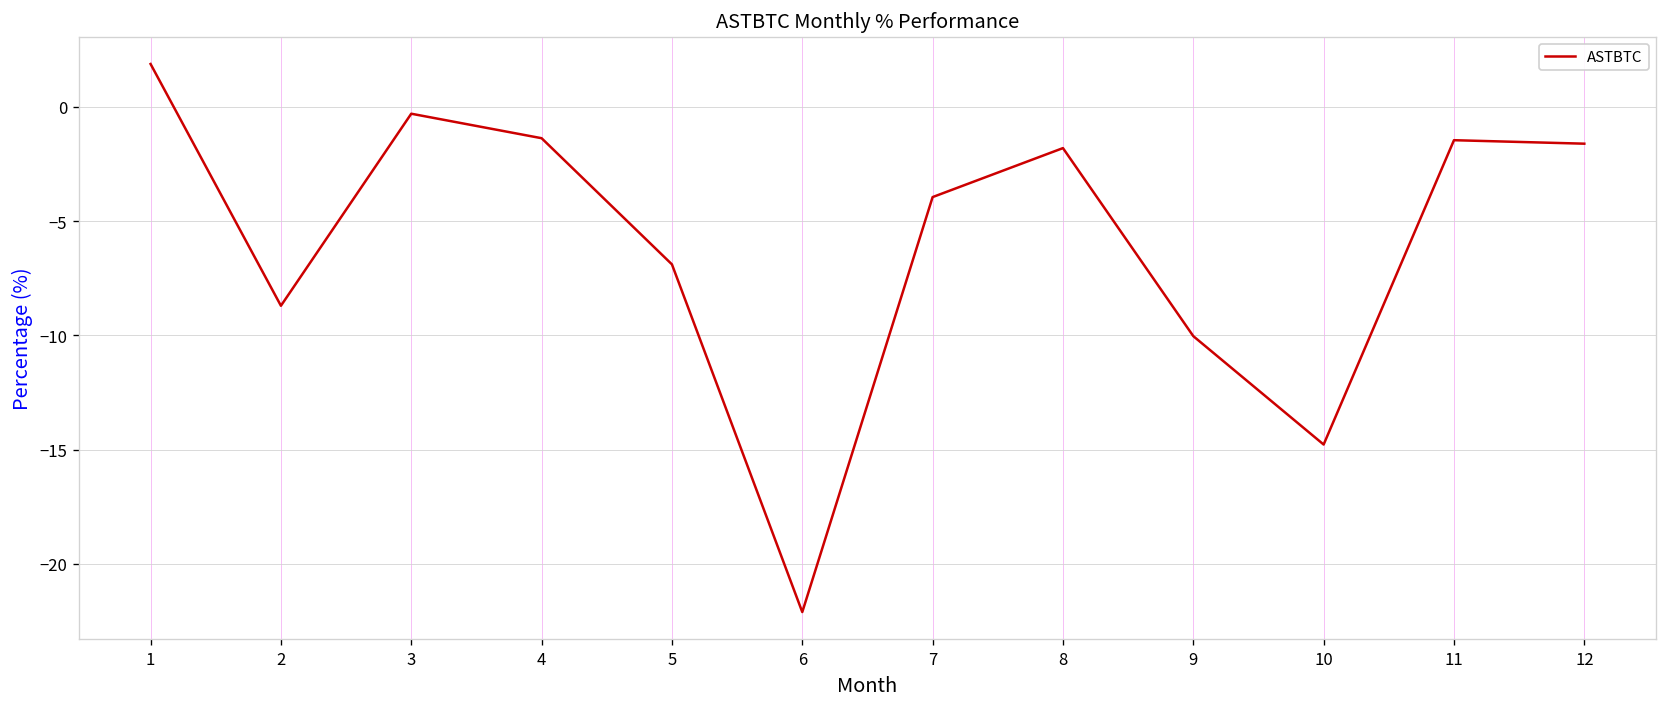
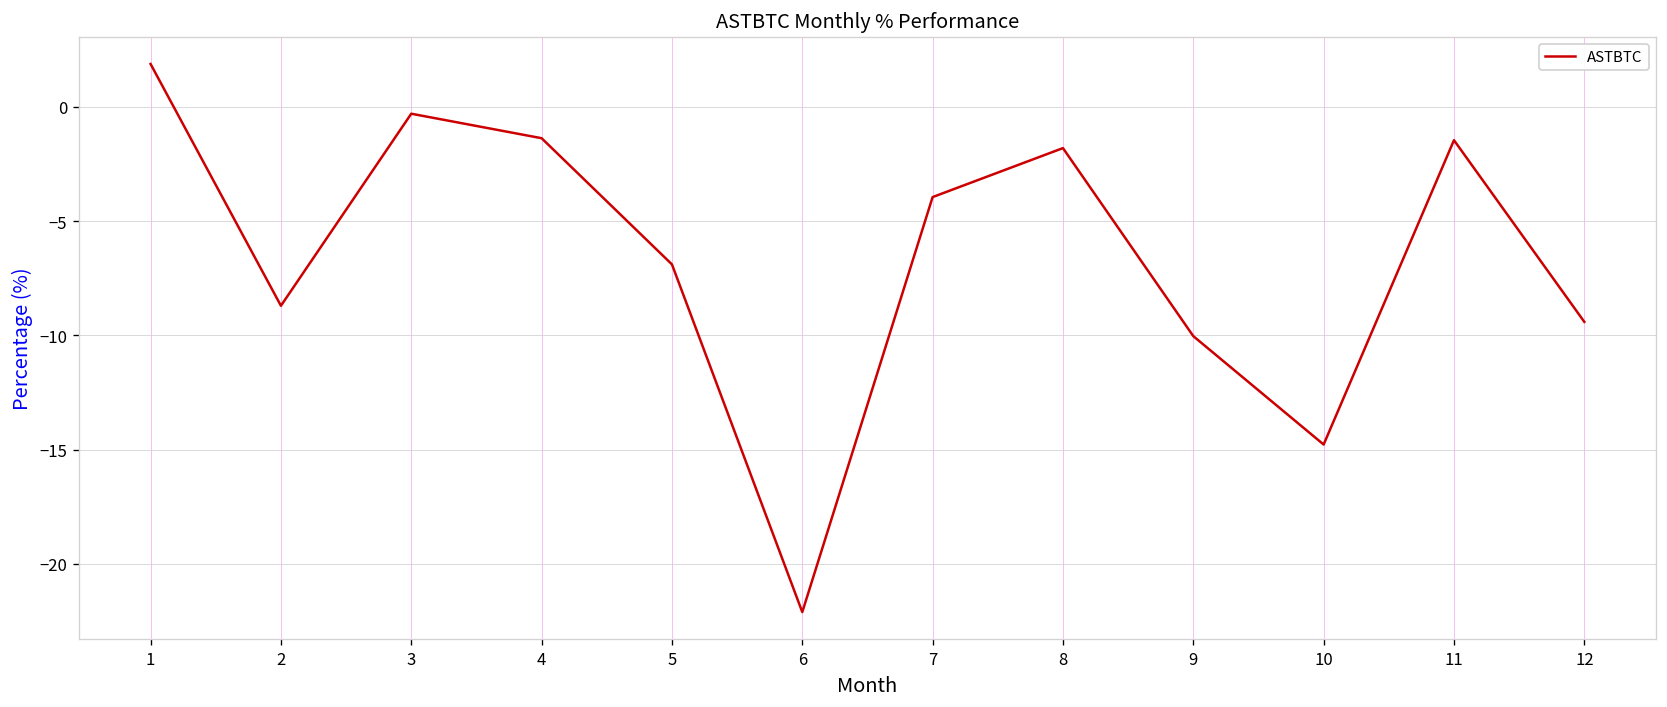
12: -1.6 -> -9.4
